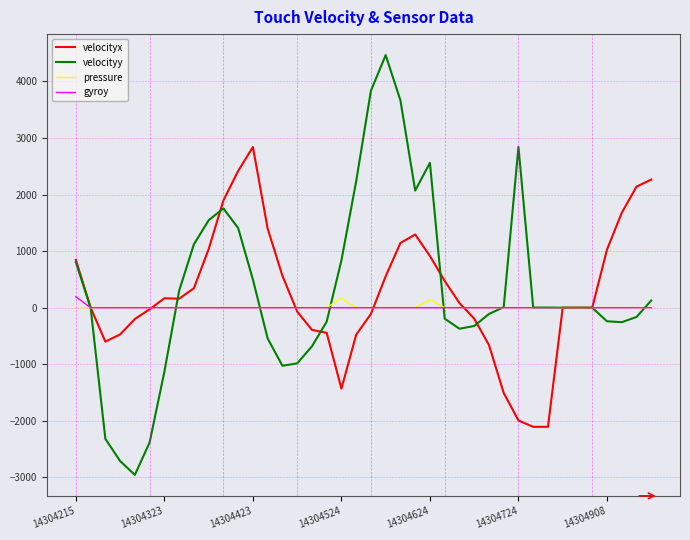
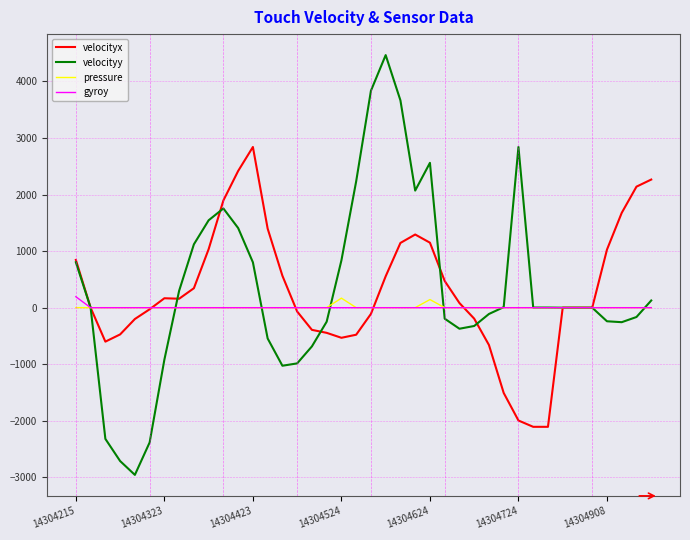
velocityy, 14304323: -1100 -> -900
velocityy, 14304423: 500 -> 800
velocityx, 14304524: -1400 -> -500
velocityx, 14304624: 900 -> 1100
